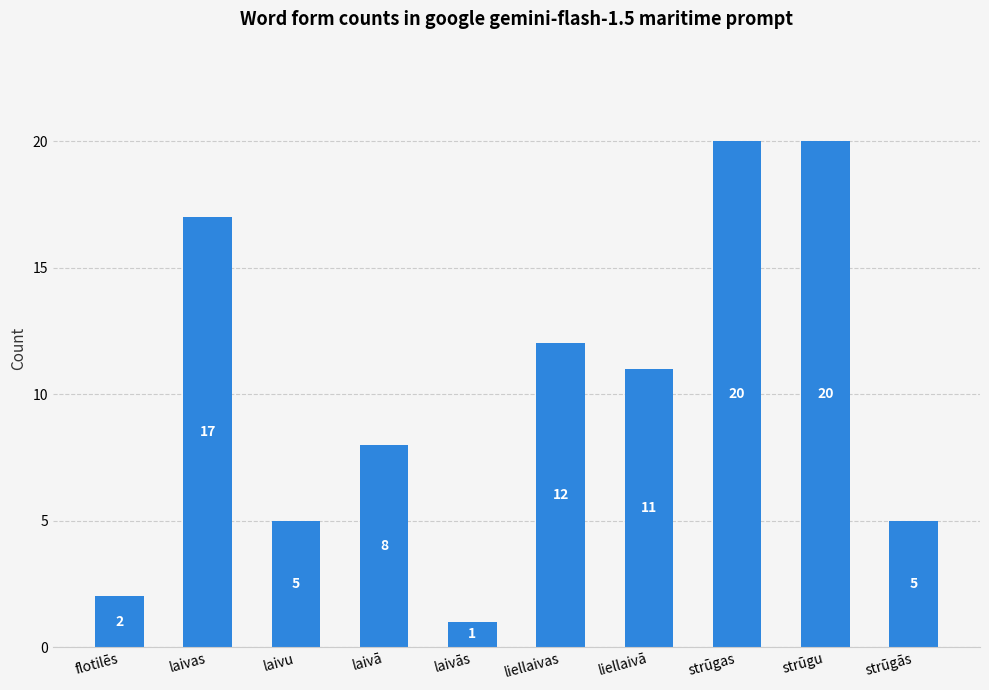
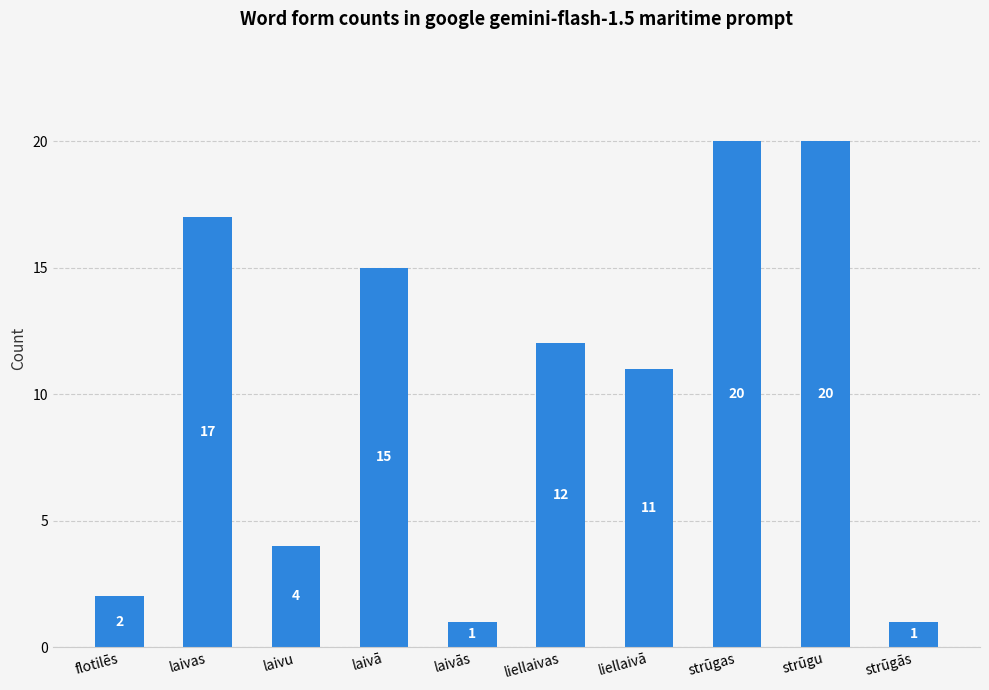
laivu: 5 -> 4
laivā: 8 -> 15
strūgās: 5 -> 1
